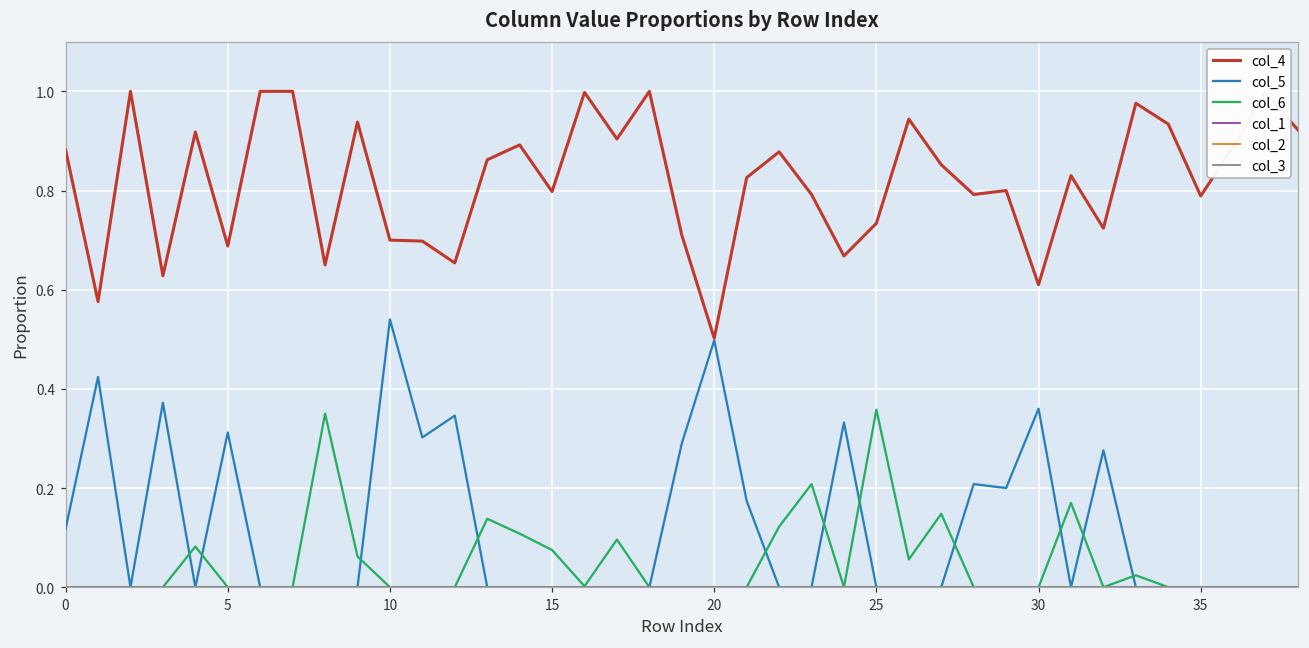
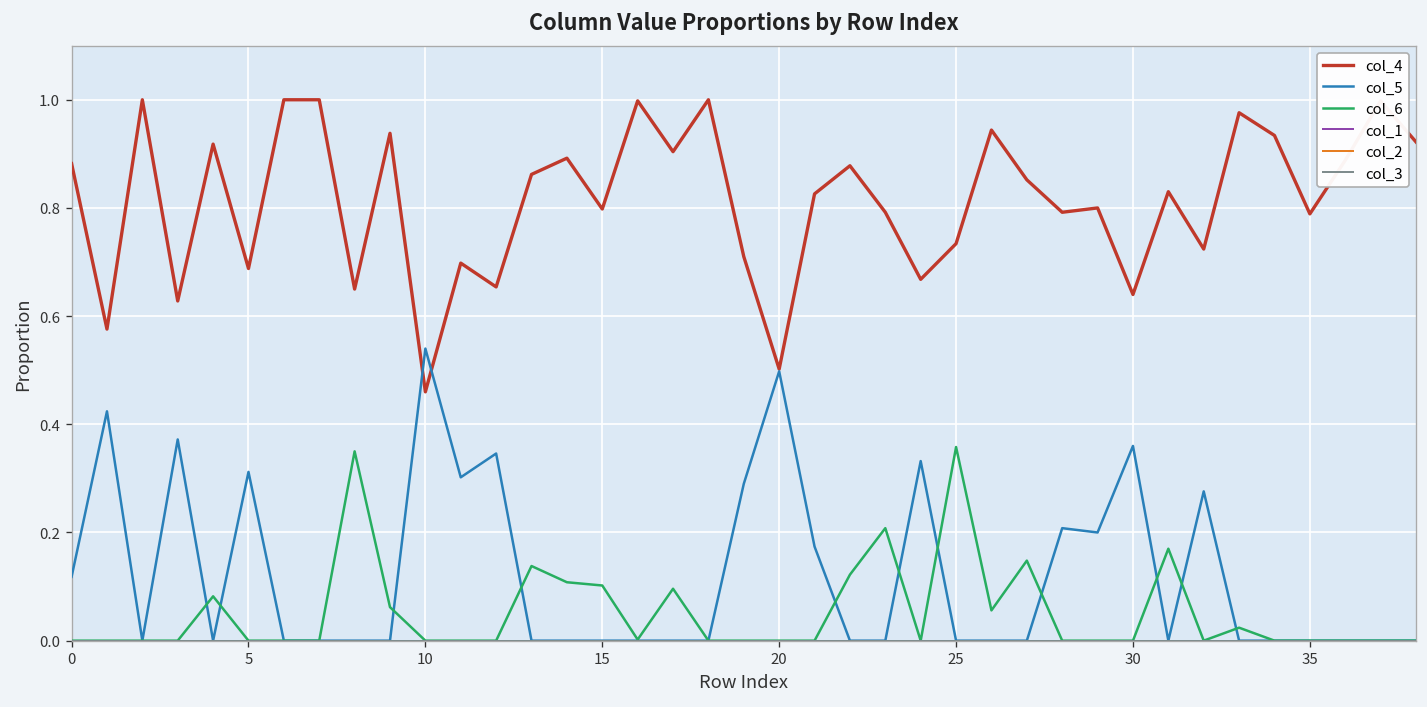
col_4, 10: 0.70 -> 0.46
col_6, 15: 0.08 -> 0.10
col_4, 30: 0.61 -> 0.64
